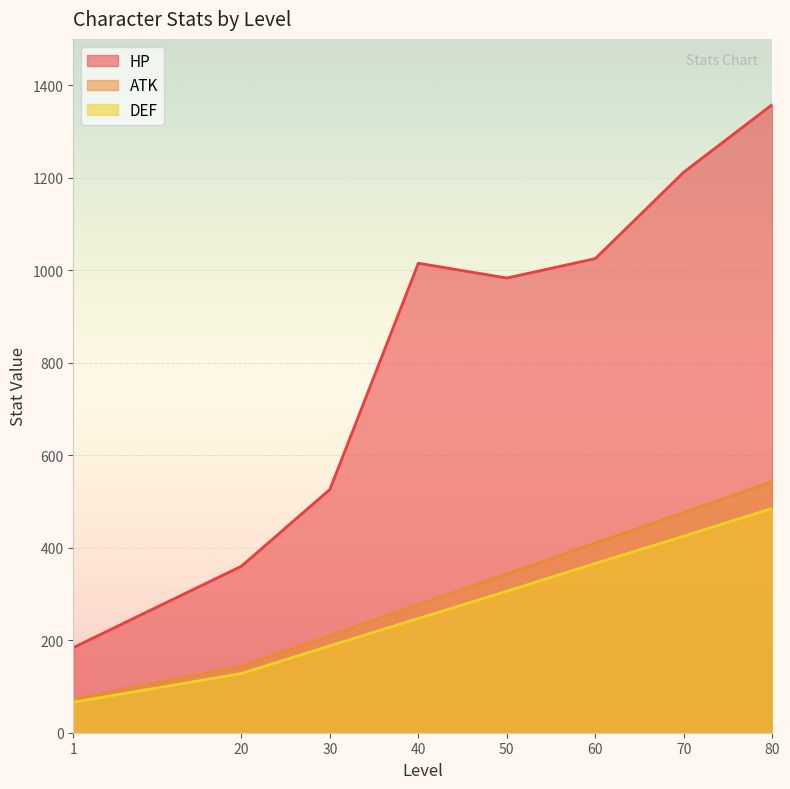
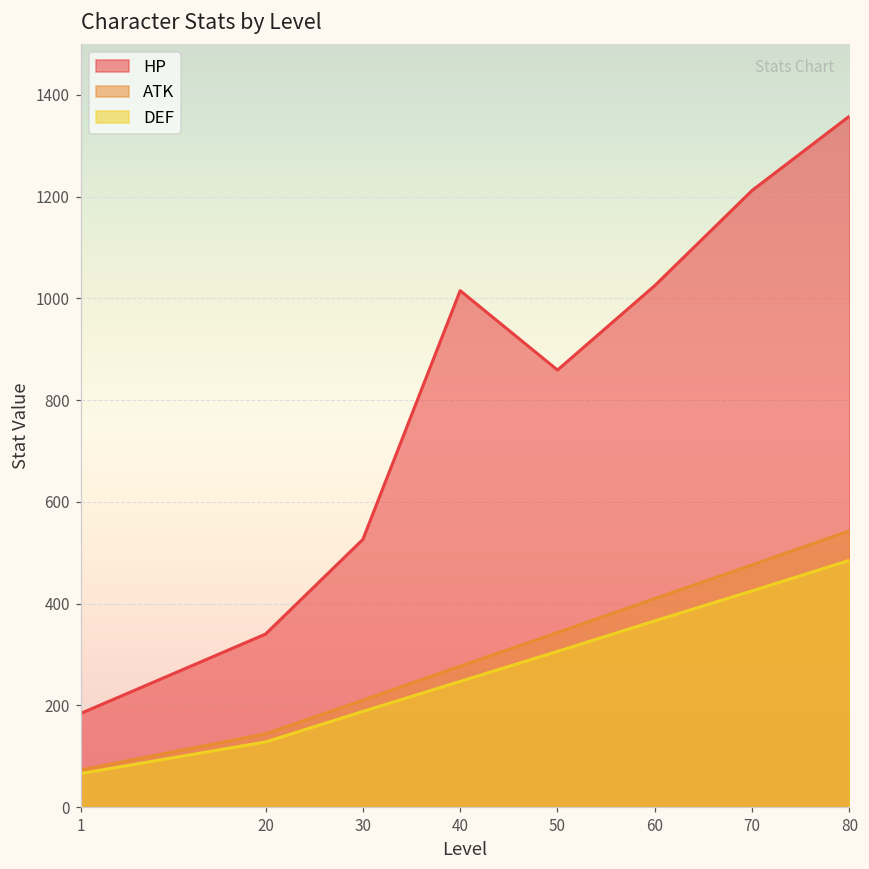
HP, 20: 360 -> 340
HP, 50: 980 -> 860
